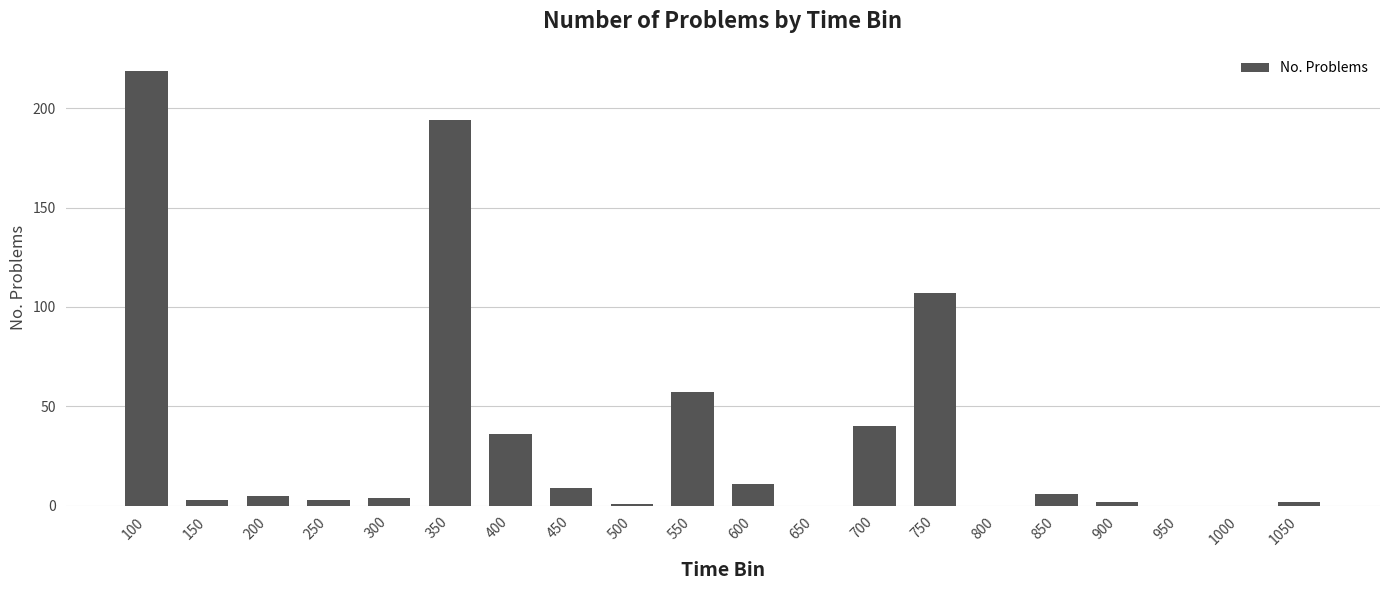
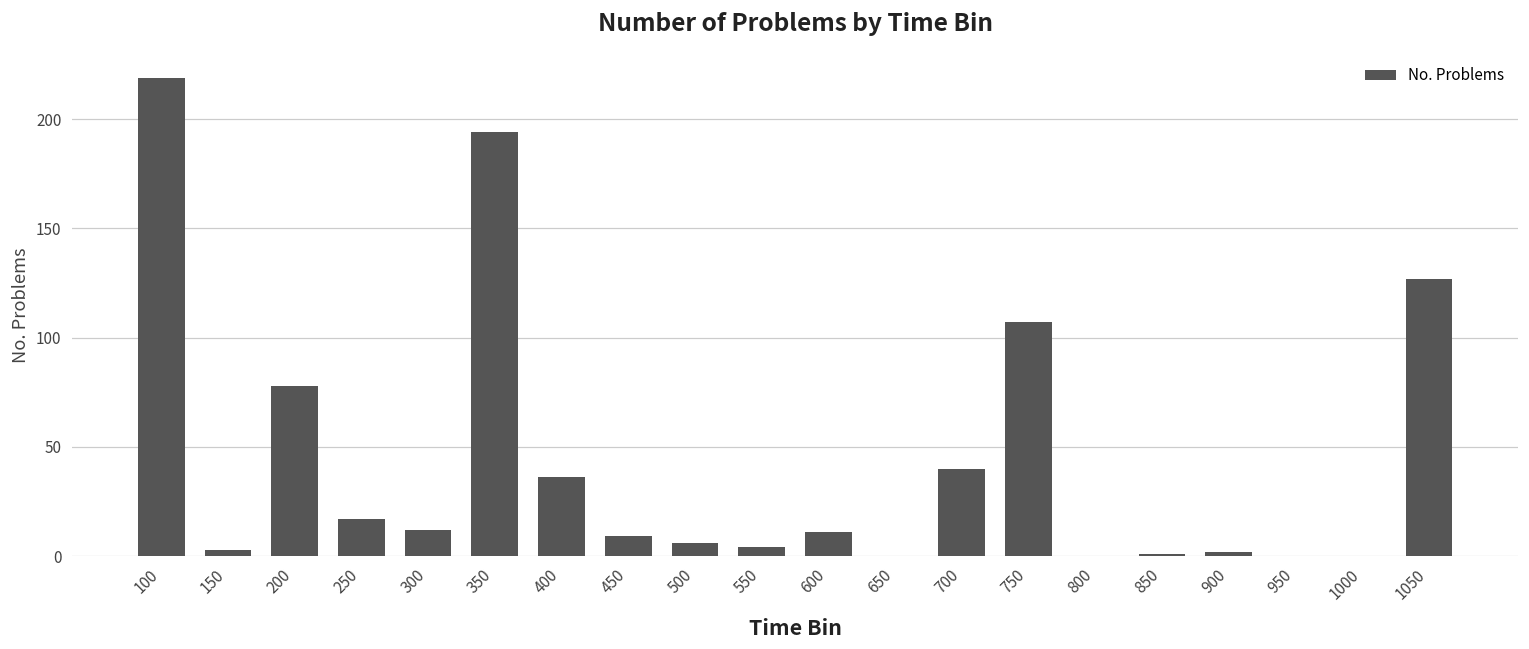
200: 5 -> 78
250: 3 -> 17
300: 4 -> 12
500: 1 -> 6
550: 57 -> 4
850: 6 -> 1
1050: 2 -> 127
